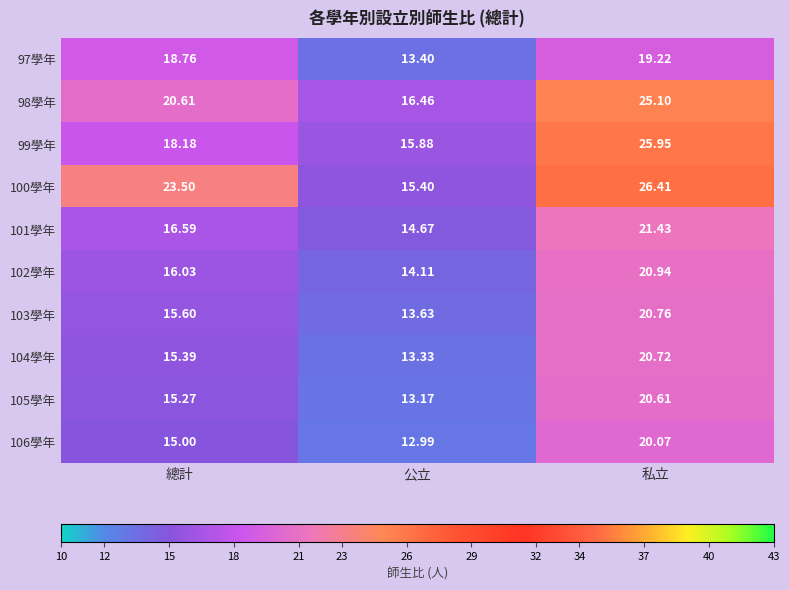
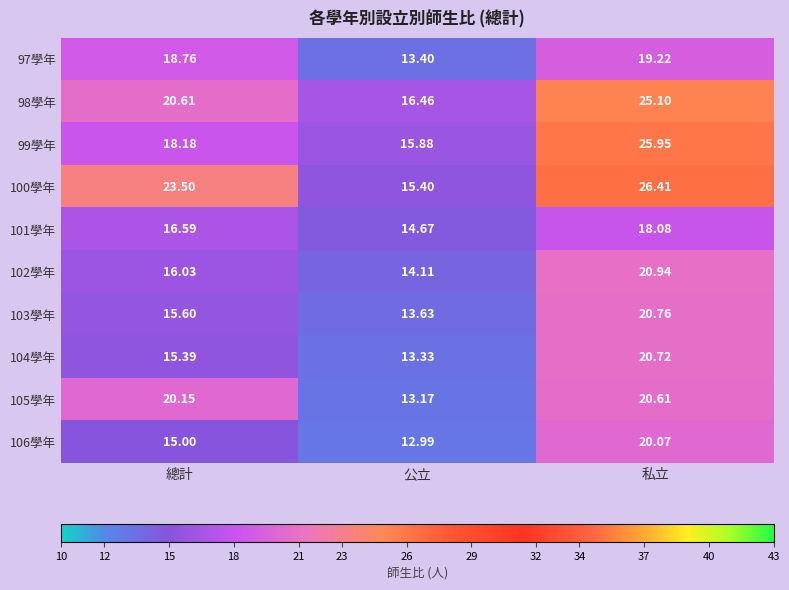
101學年, 私立: 21.43 -> 18.08
105學年, 總計: 15.27 -> 20.15
